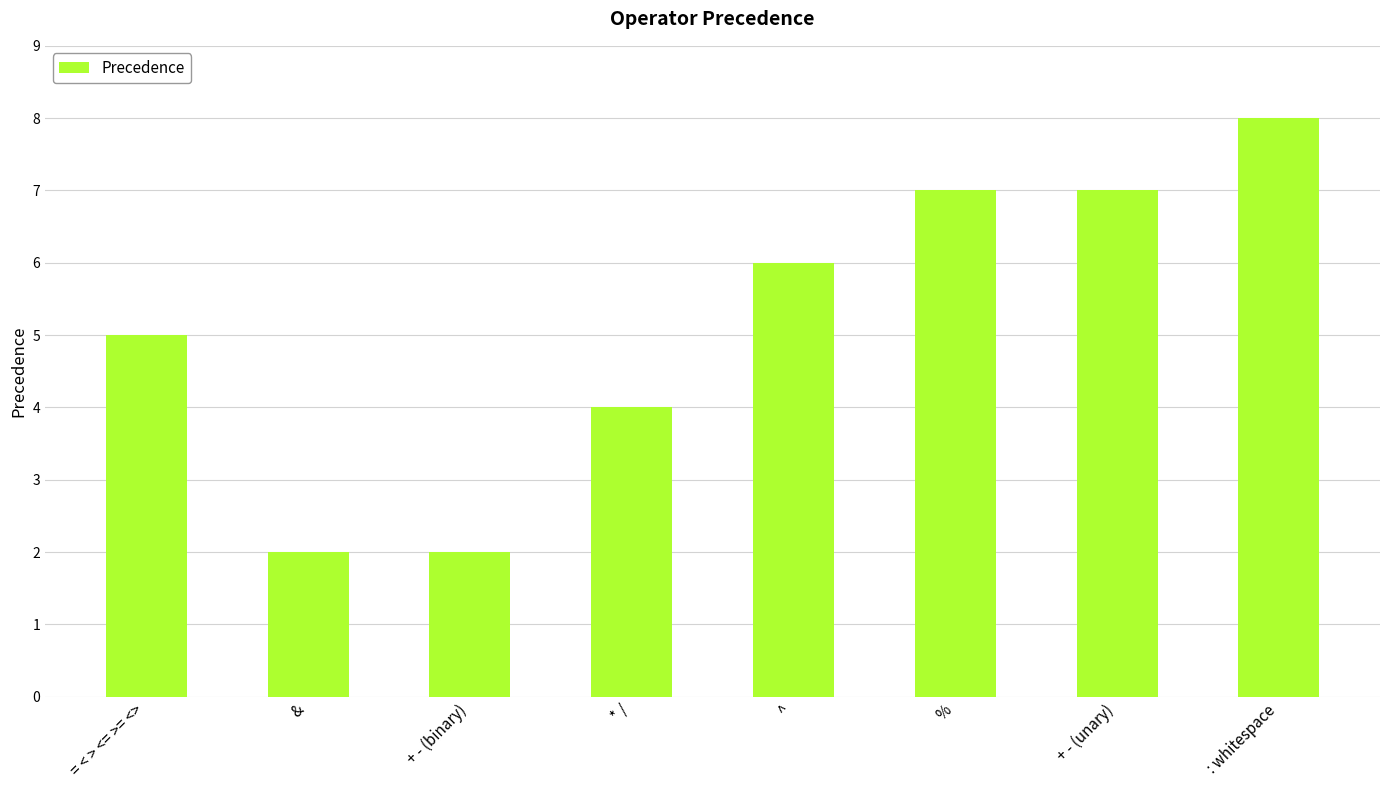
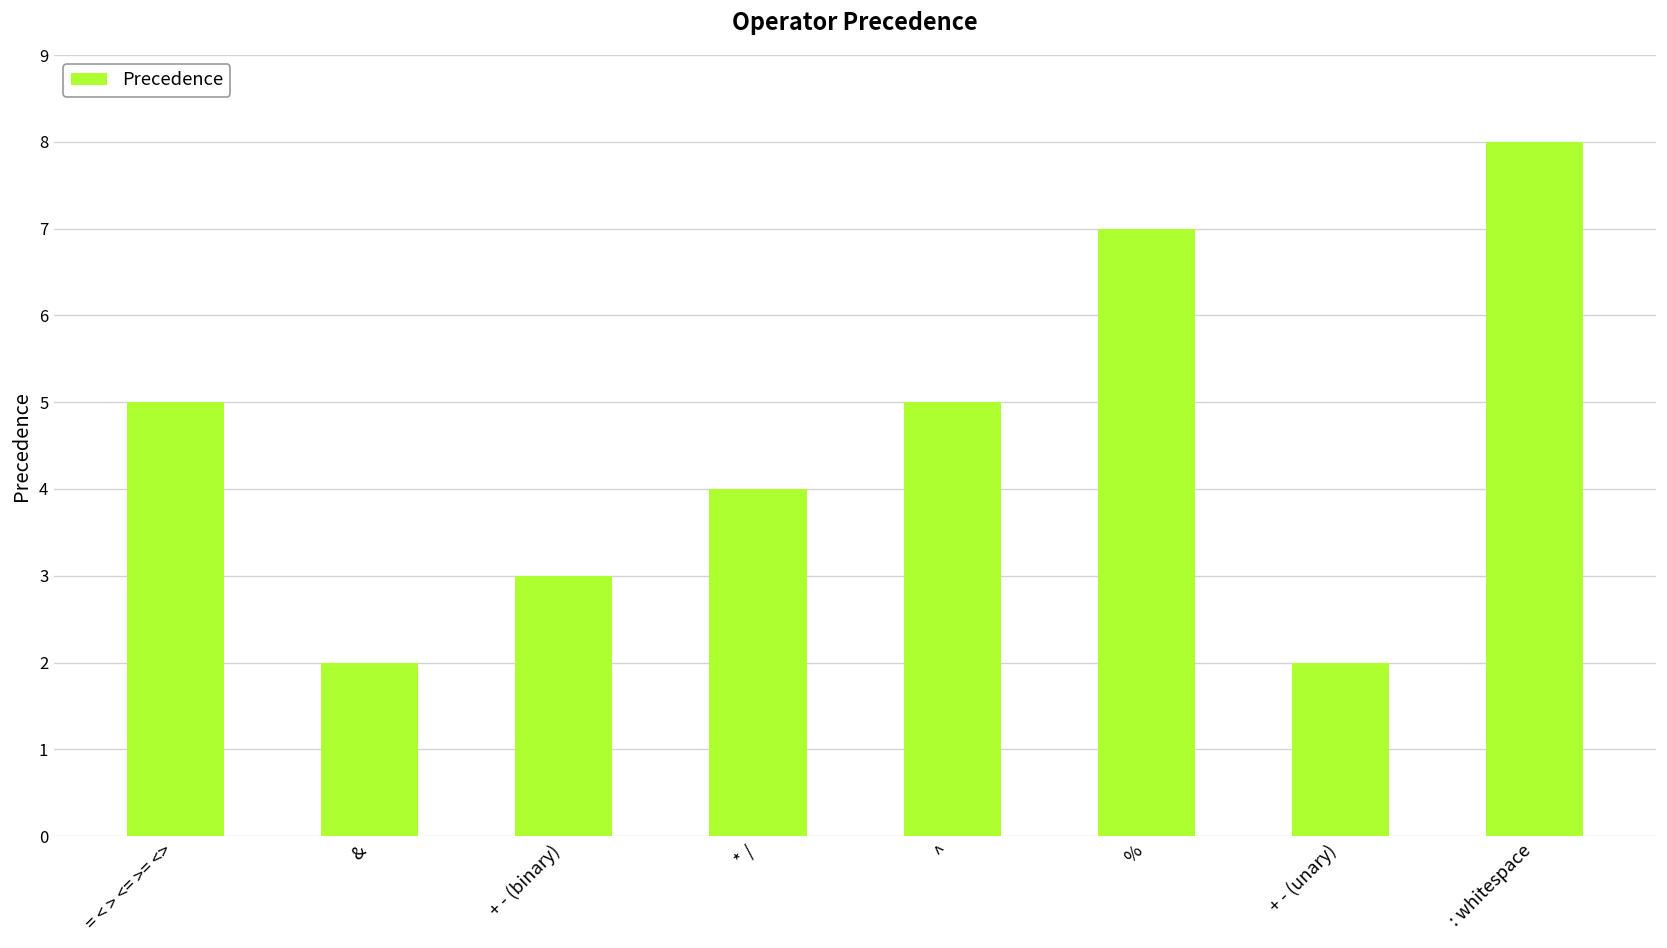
+ - (binary): 2 -> 3
^: 6 -> 5
+ - (unary): 7 -> 2
